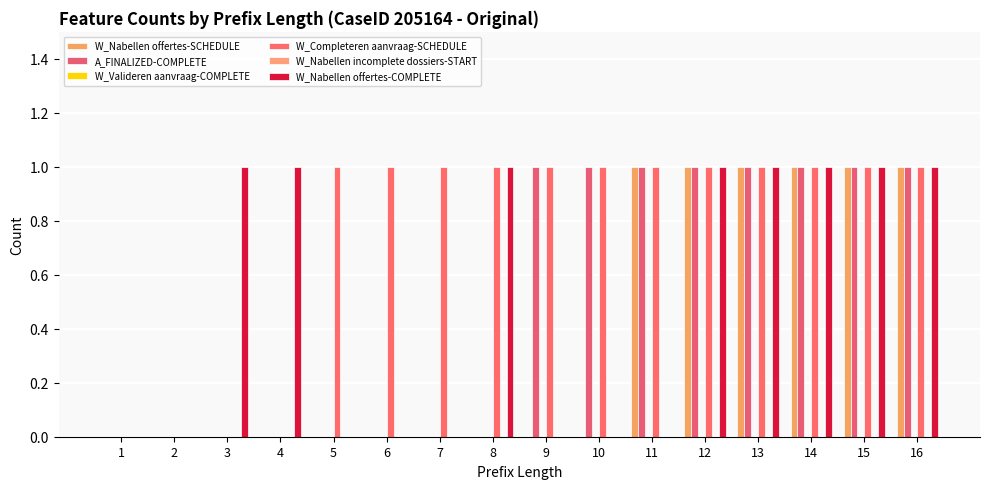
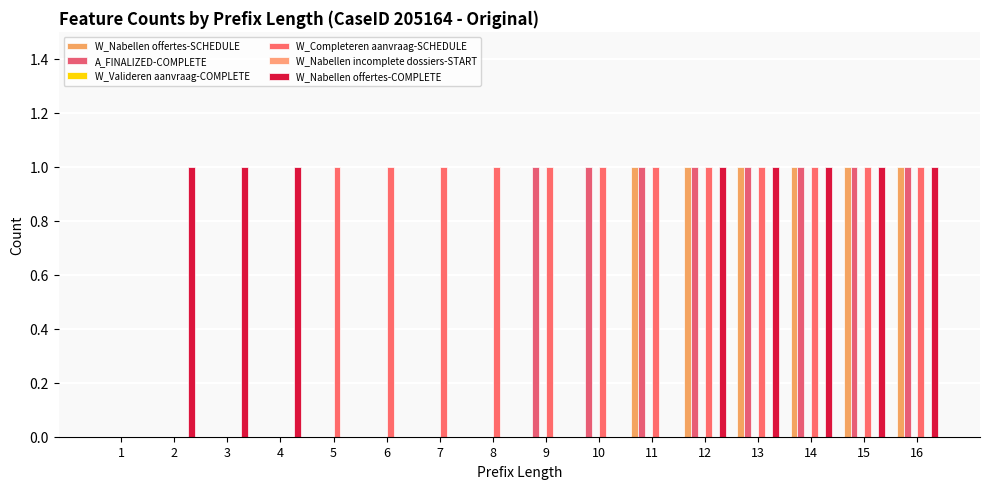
W_Nabellen offertes-COMPLETE, 2: 0 -> 1
W_Nabellen offertes-COMPLETE, 8: 1 -> 0
